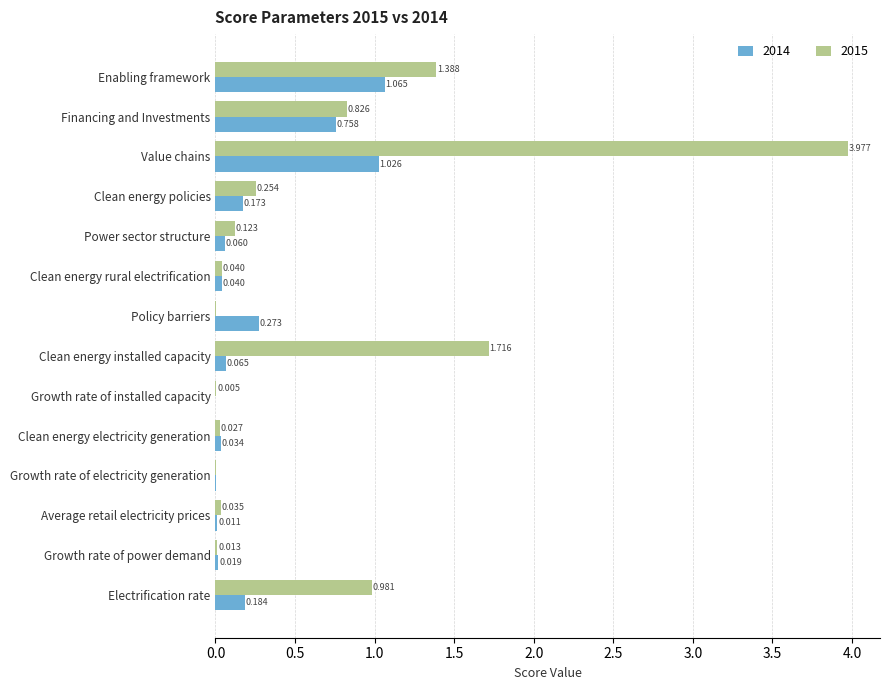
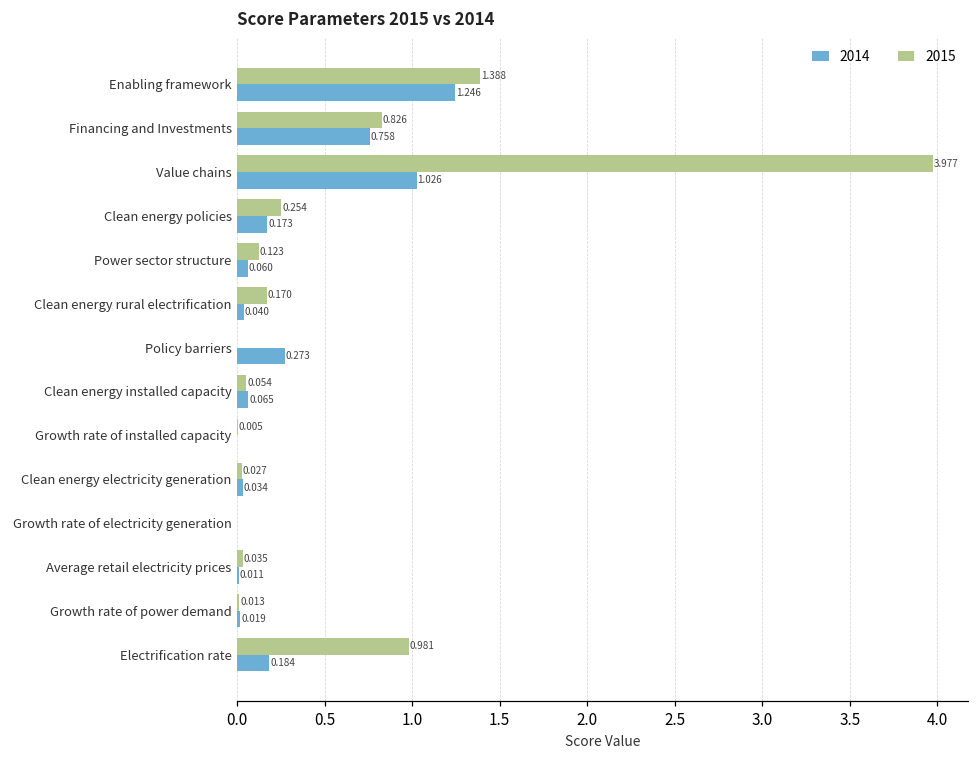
2014, Enabling framework: 1.065 -> 1.246
2015, Clean energy rural electrification: 0.040 -> 0.170
2015, Clean energy installed capacity: 1.716 -> 0.054
